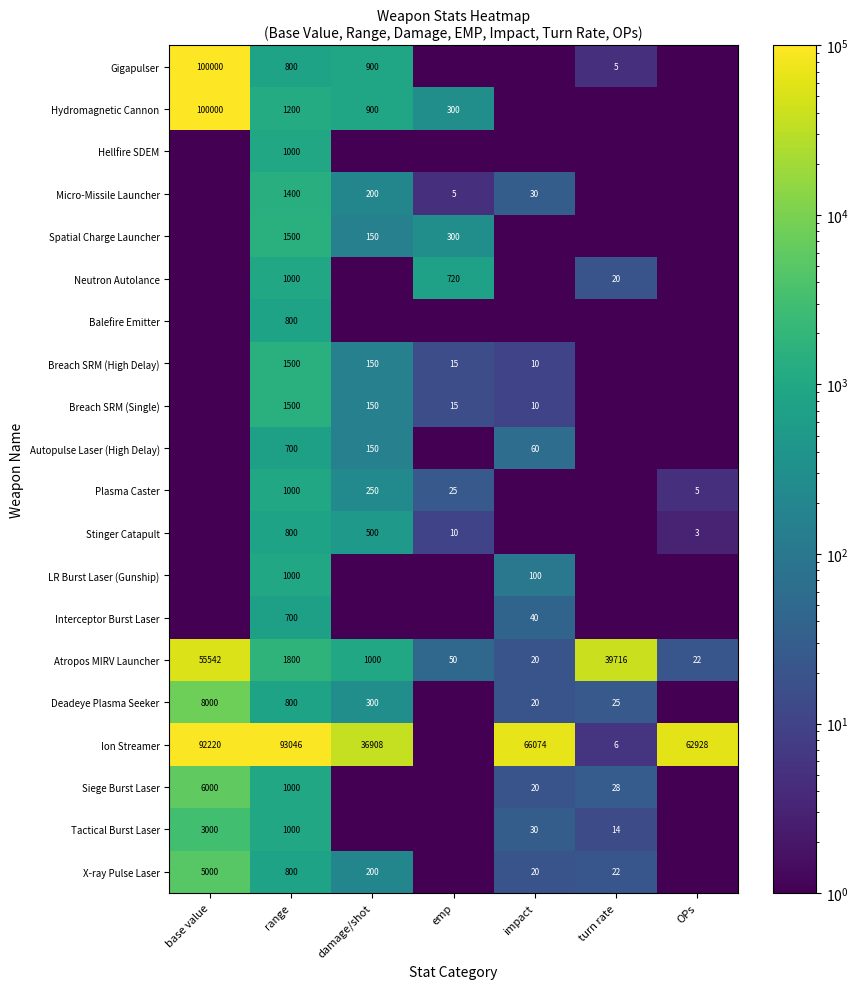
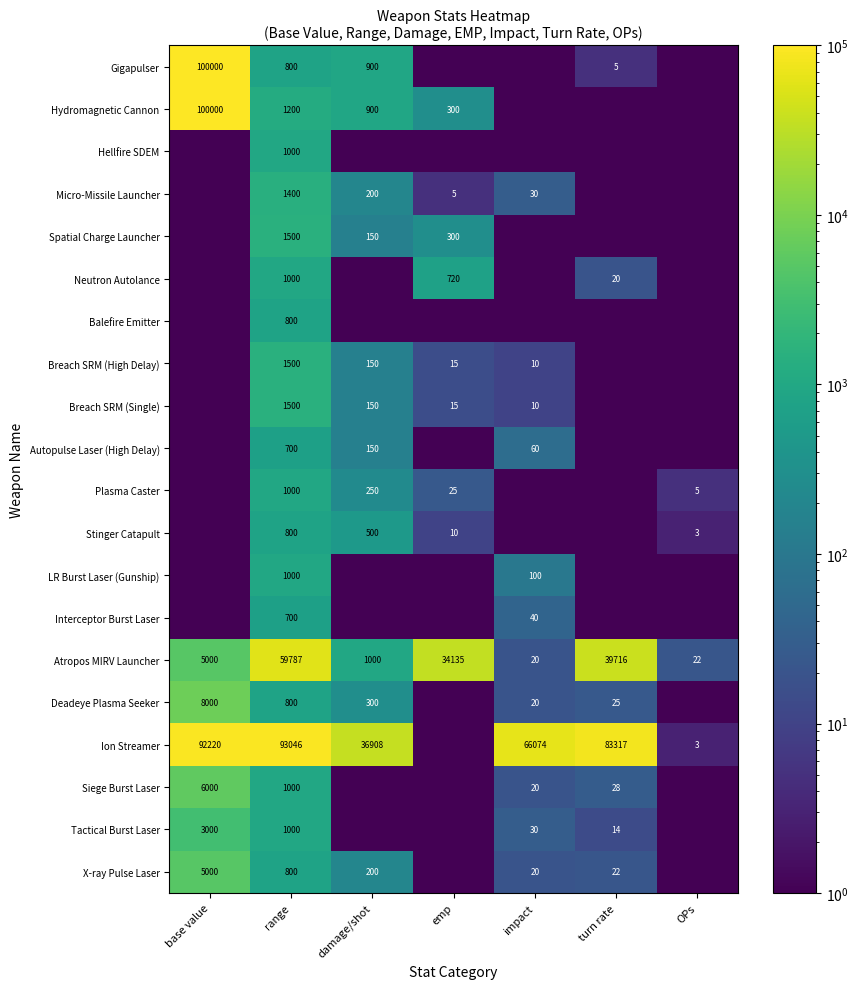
Atropos MIRV Launcher, base value: 55542 -> 5000
Atropos MIRV Launcher, range: 1800 -> 59787
Atropos MIRV Launcher, emp: 50 -> 34135
Ion Streamer, turn rate: 6 -> 83317
Ion Streamer, OPs: 62928 -> 3
